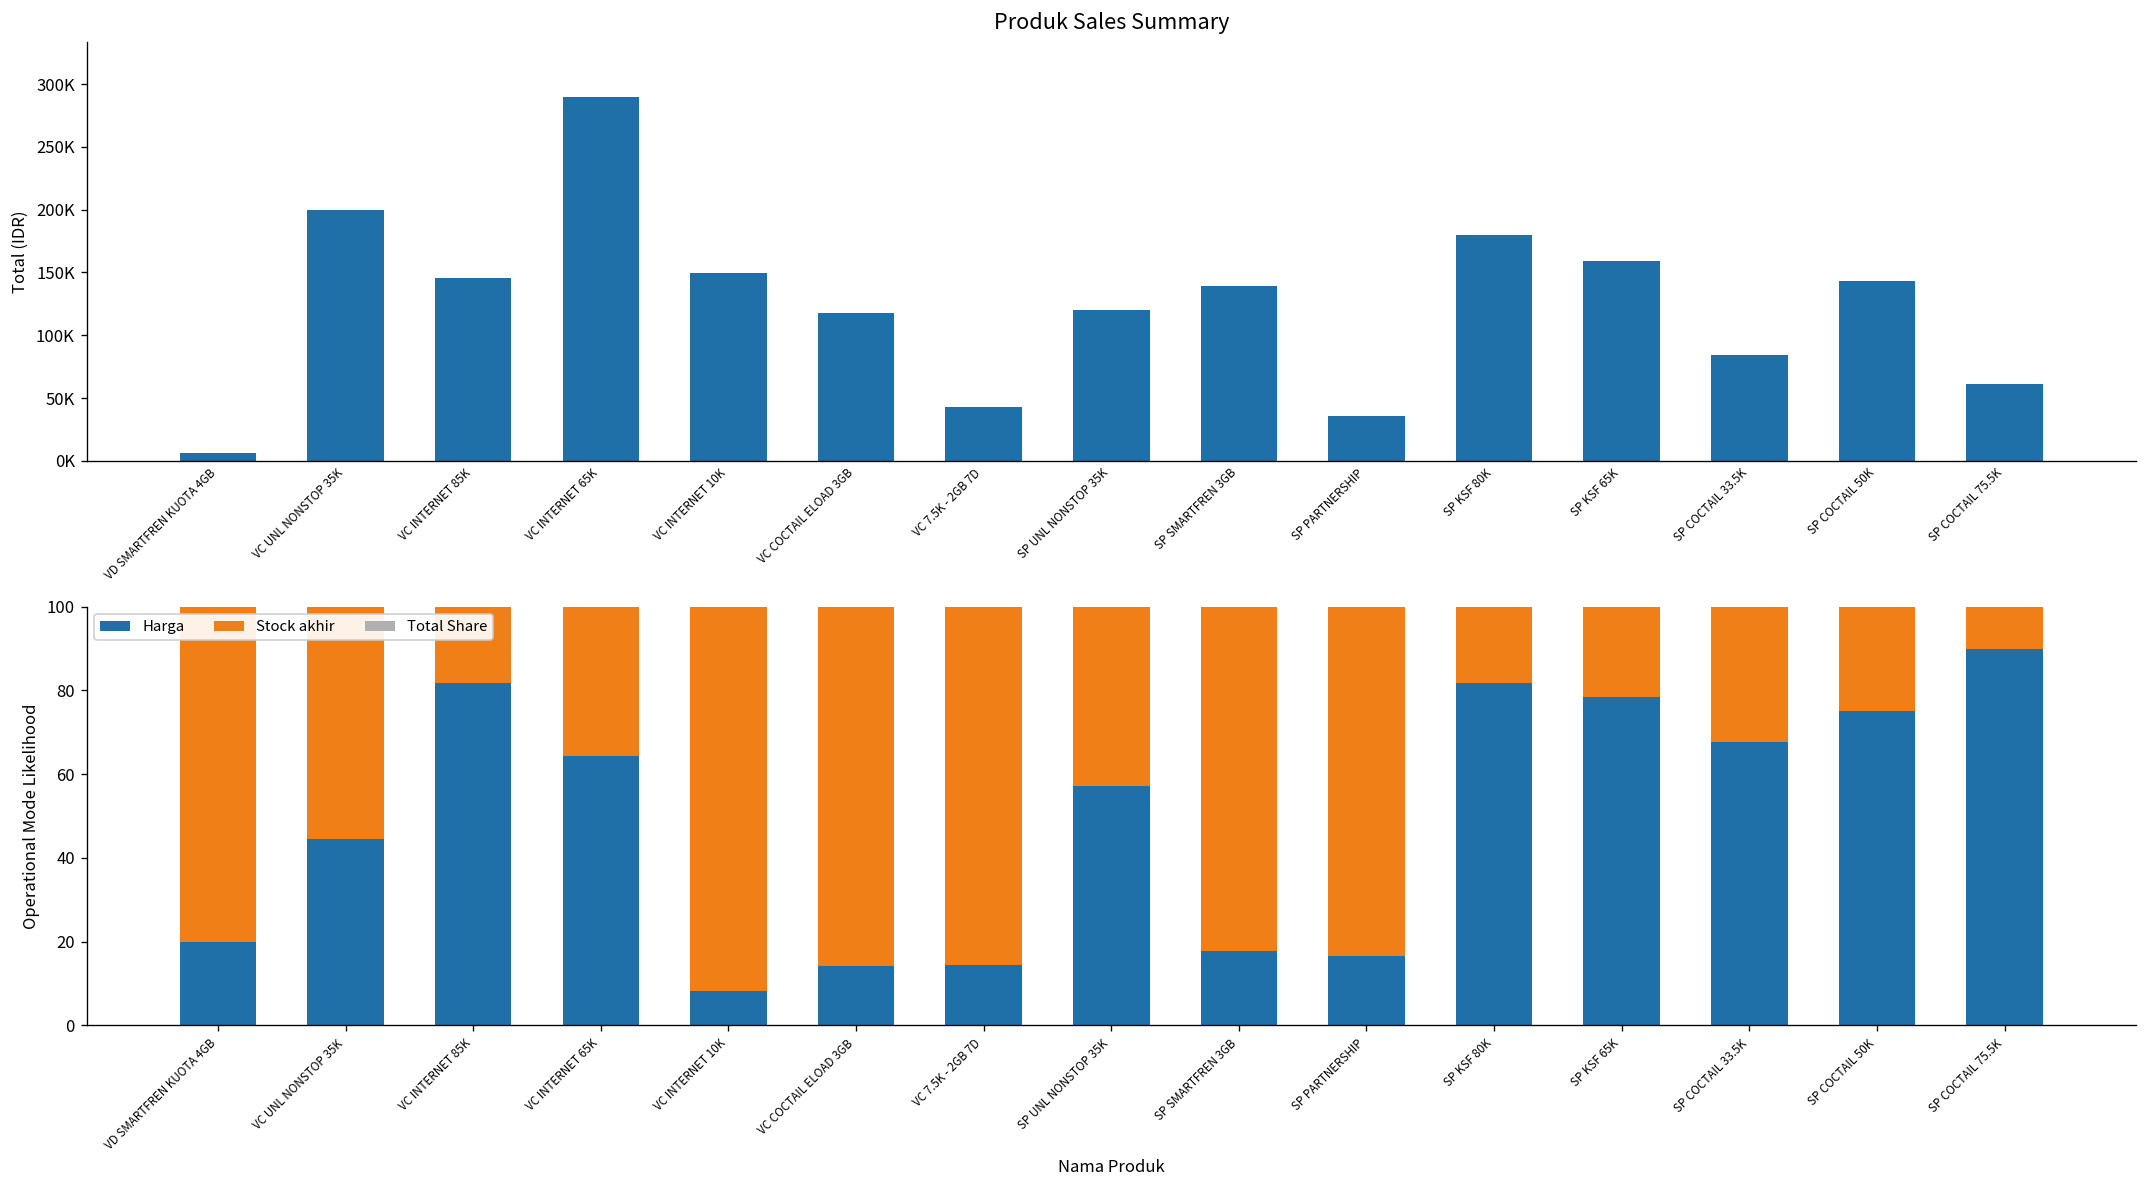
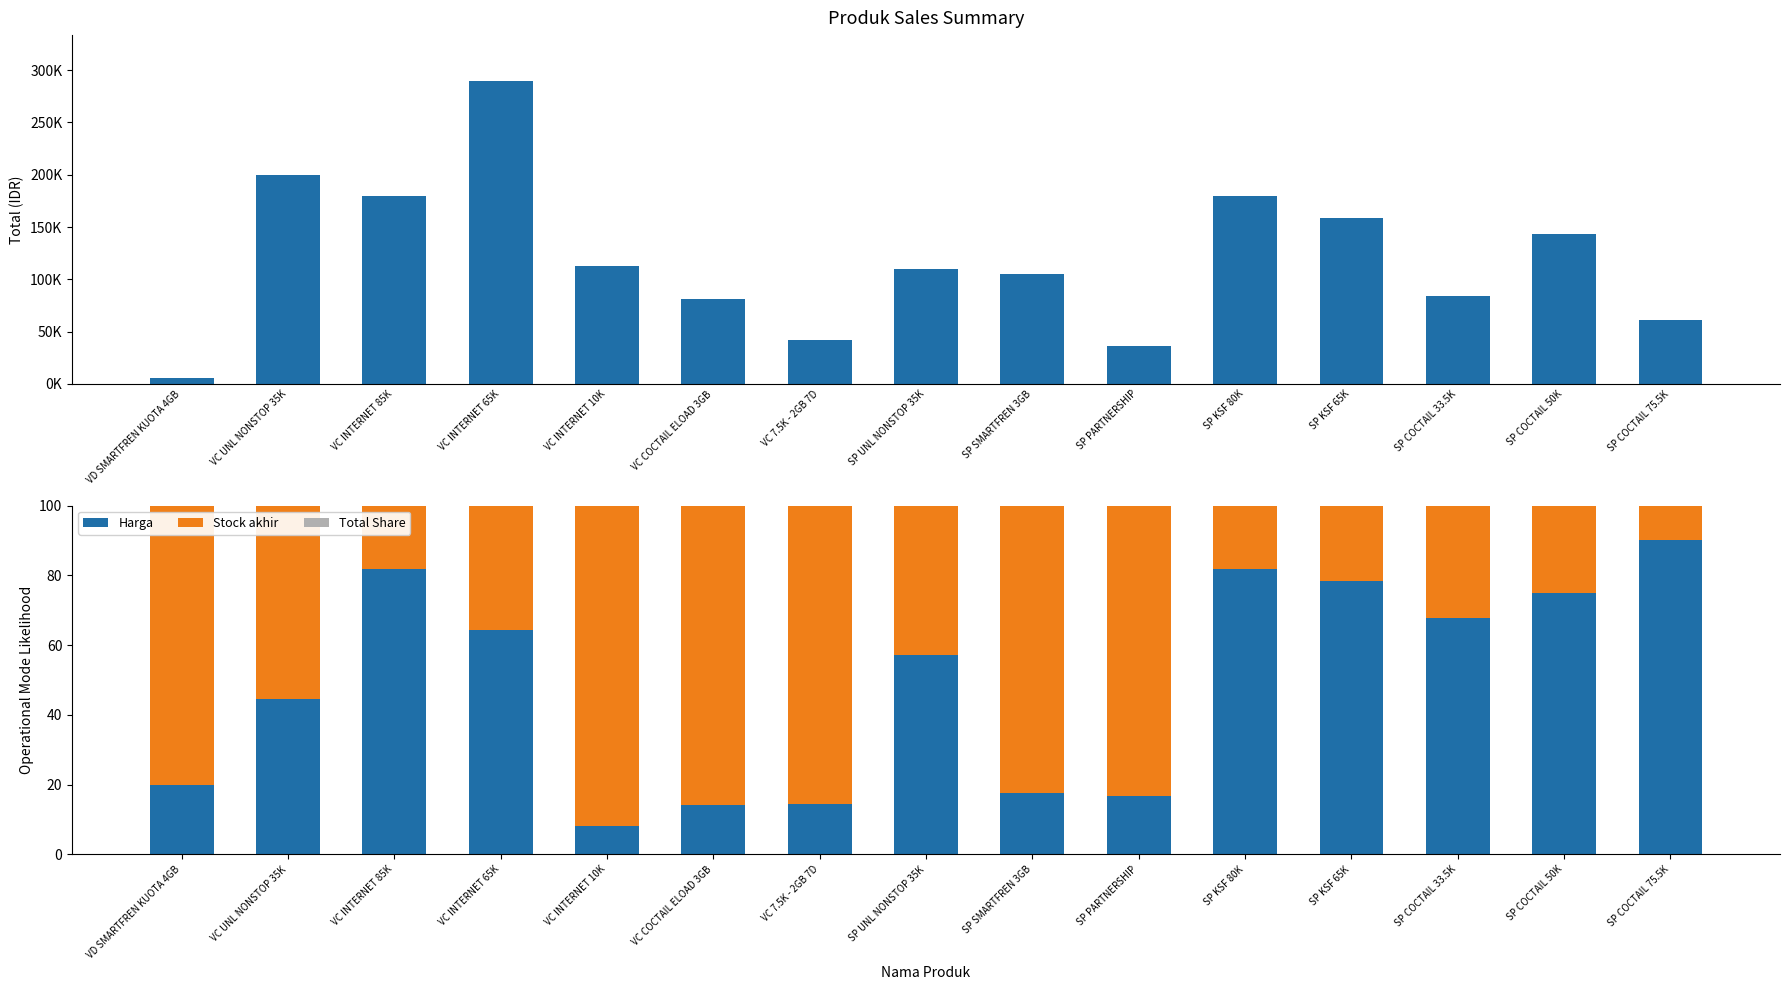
Produk Sales Summary, VC INTERNET 85K: 145000 -> 180000
Produk Sales Summary, VC INTERNET 10K: 150000 -> 113000
Produk Sales Summary, VC COCTAIL ELOAD 3GB: 118000 -> 81000
Produk Sales Summary, SP UNL NONSTOP 35K: 120000 -> 110000
Produk Sales Summary, SP SMARTFREN 3GB: 139000 -> 105000
